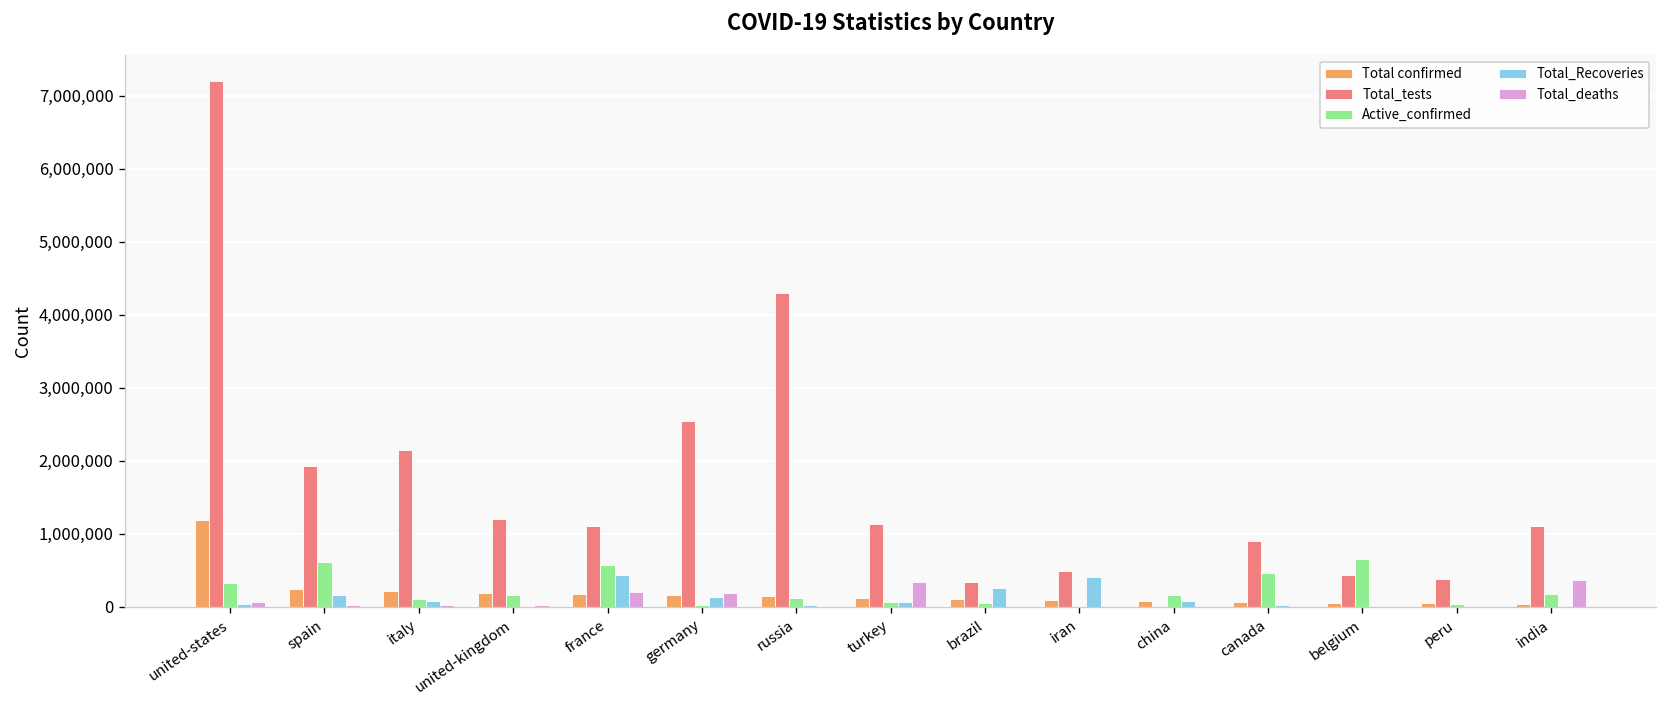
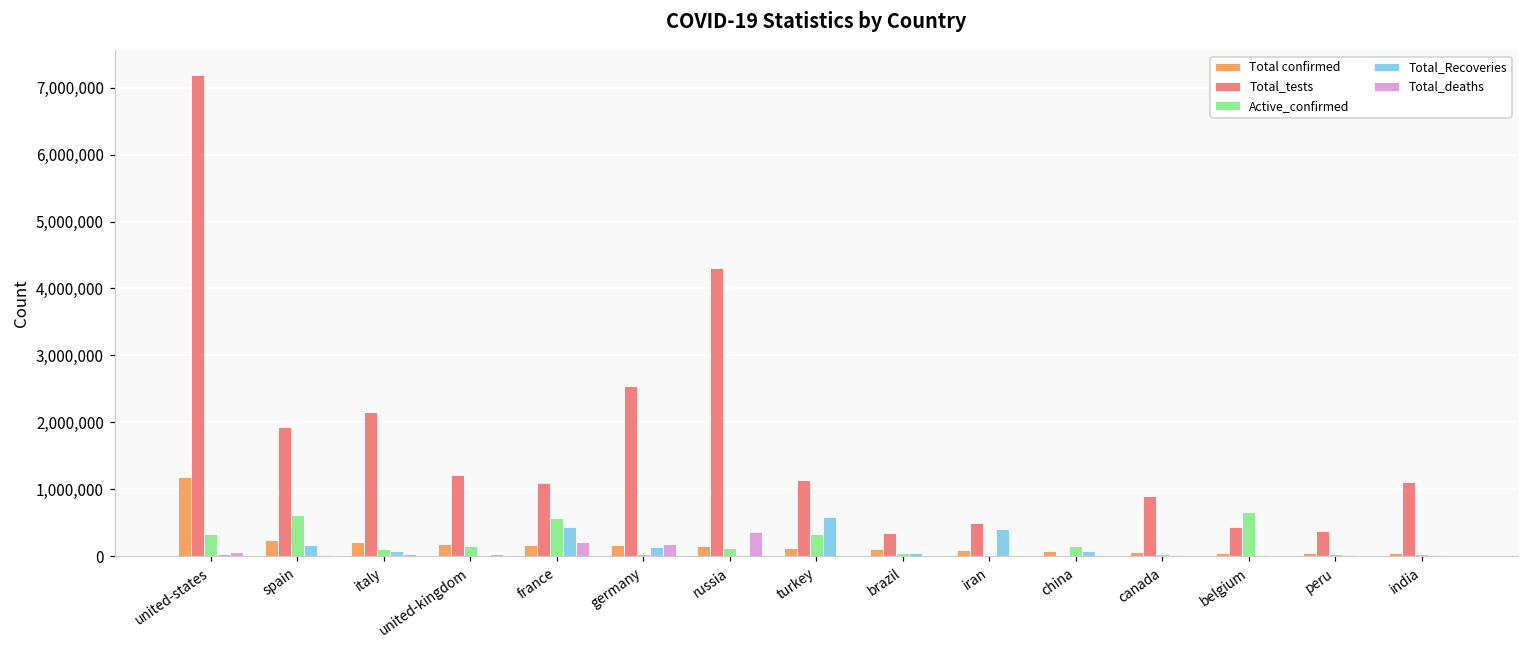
Total_deaths, russia: 0 -> 400,000
Active_confirmed, turkey: 100,000 -> 300,000
Total_Recoveries, turkey: 100,000 -> 600,000
Total_deaths, turkey: 300,000 -> 0
Total_Recoveries, brazil: 300,000 -> 0
Active_confirmed, canada: 500,000 -> 0
Active_confirmed, india: 200,000 -> 0
Total_deaths, india: 400,000 -> 0
